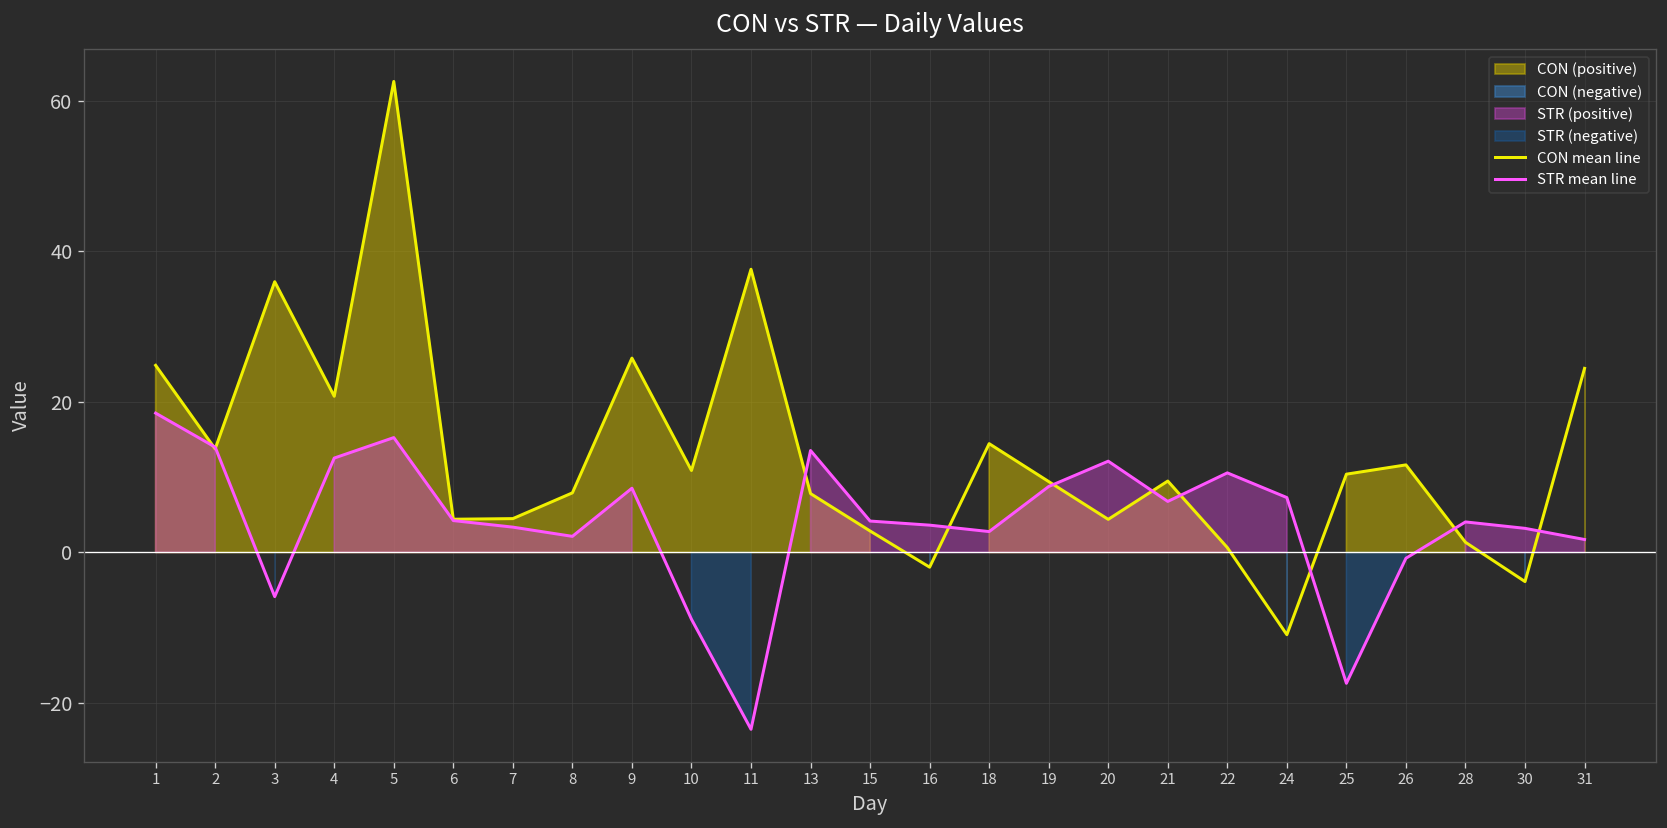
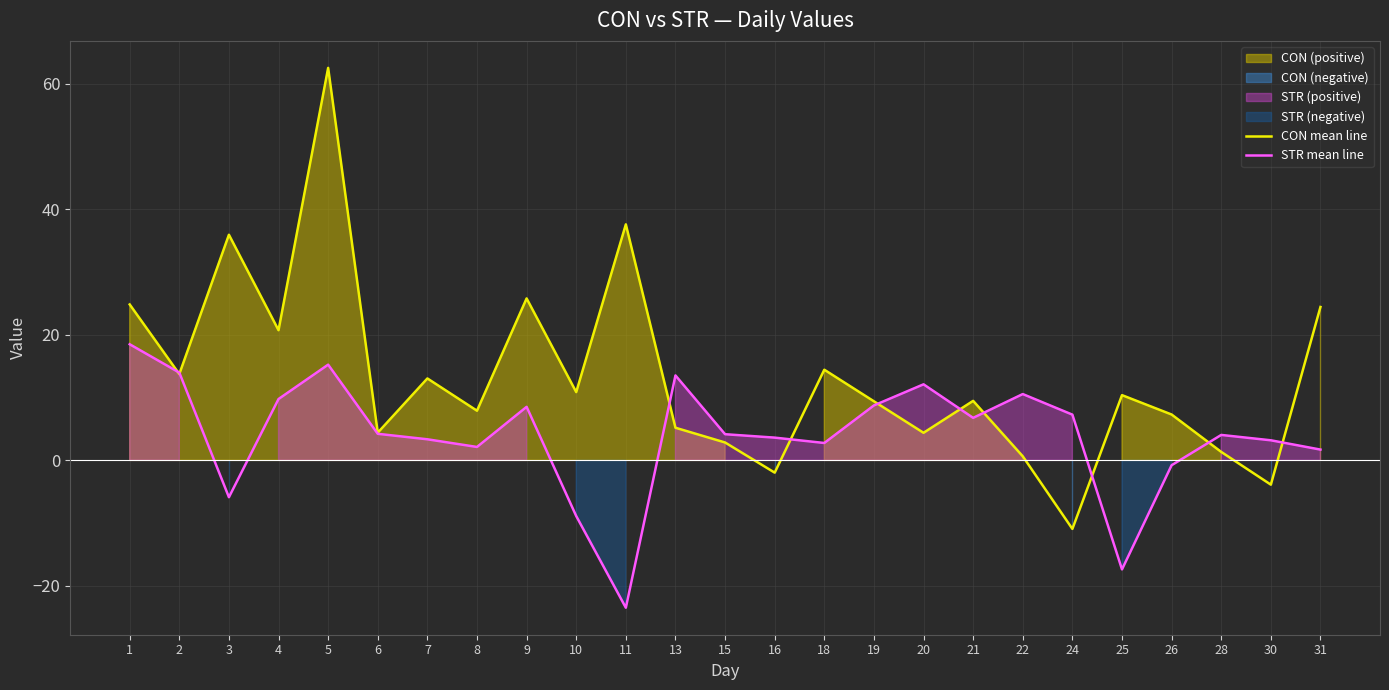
STR mean line, 4: 13 -> 10
CON mean line, 7: 4 -> 13
CON mean line, 13: 8 -> 5
CON mean line, 26: 12 -> 7
